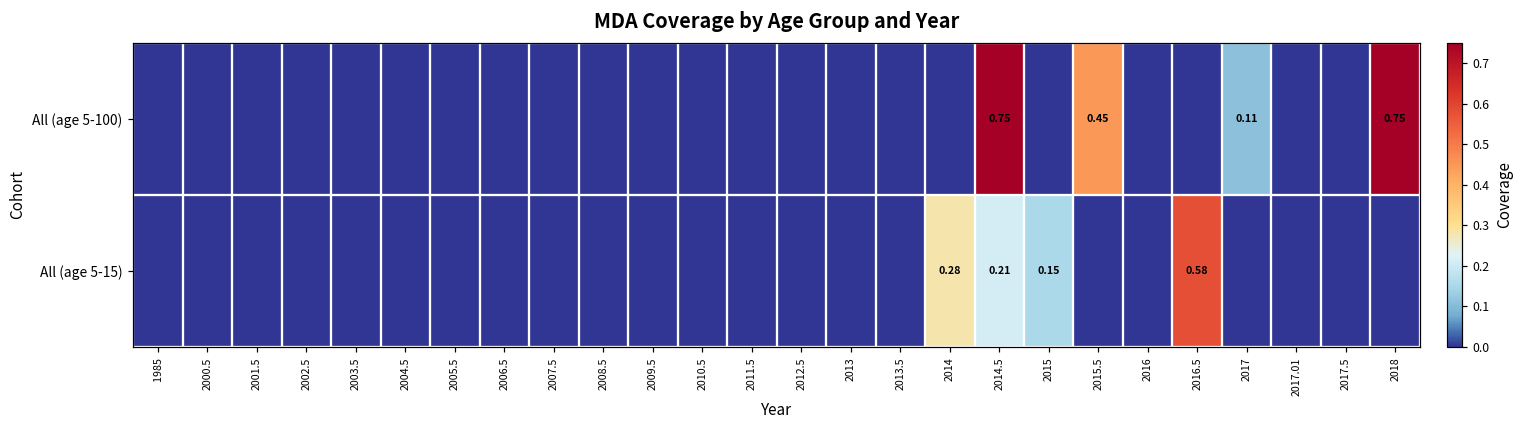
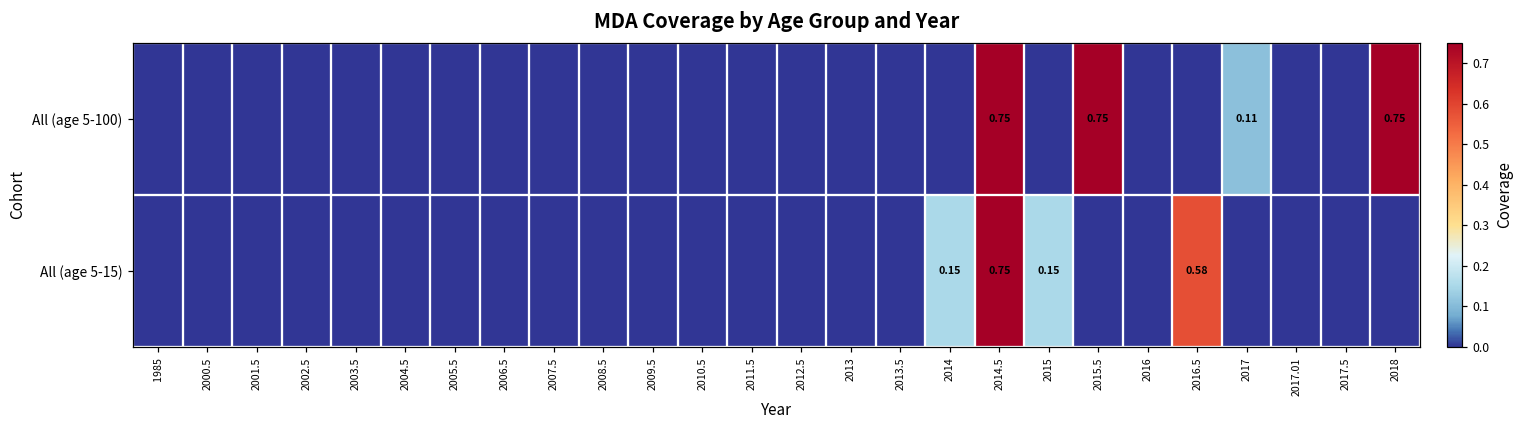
All (age 5-100), 2015.5: 0.45 -> 0.75
All (age 5-15), 2014: 0.28 -> 0.15
All (age 5-15), 2014.5: 0.21 -> 0.75
